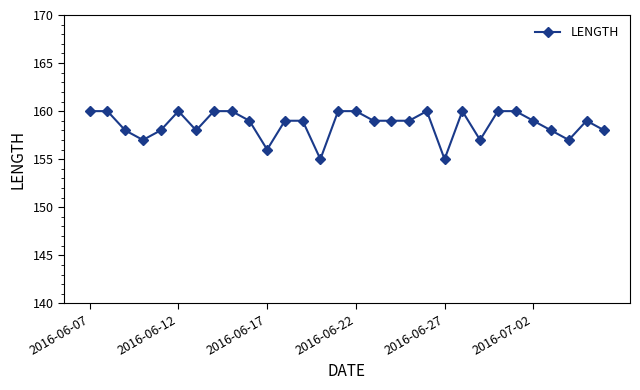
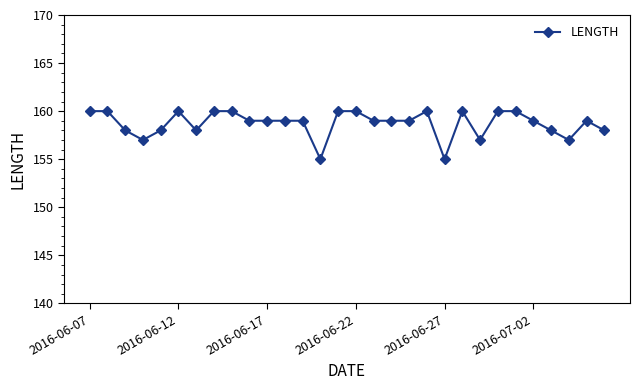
2016-06-17: 156 -> 159
